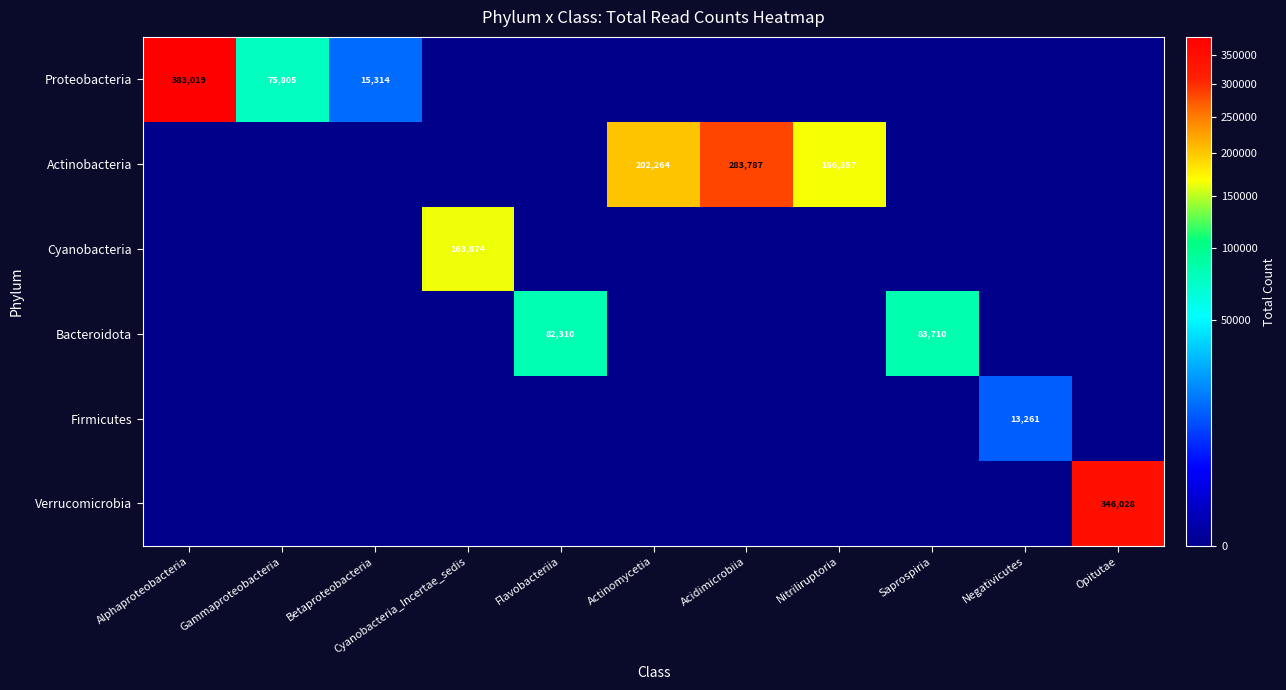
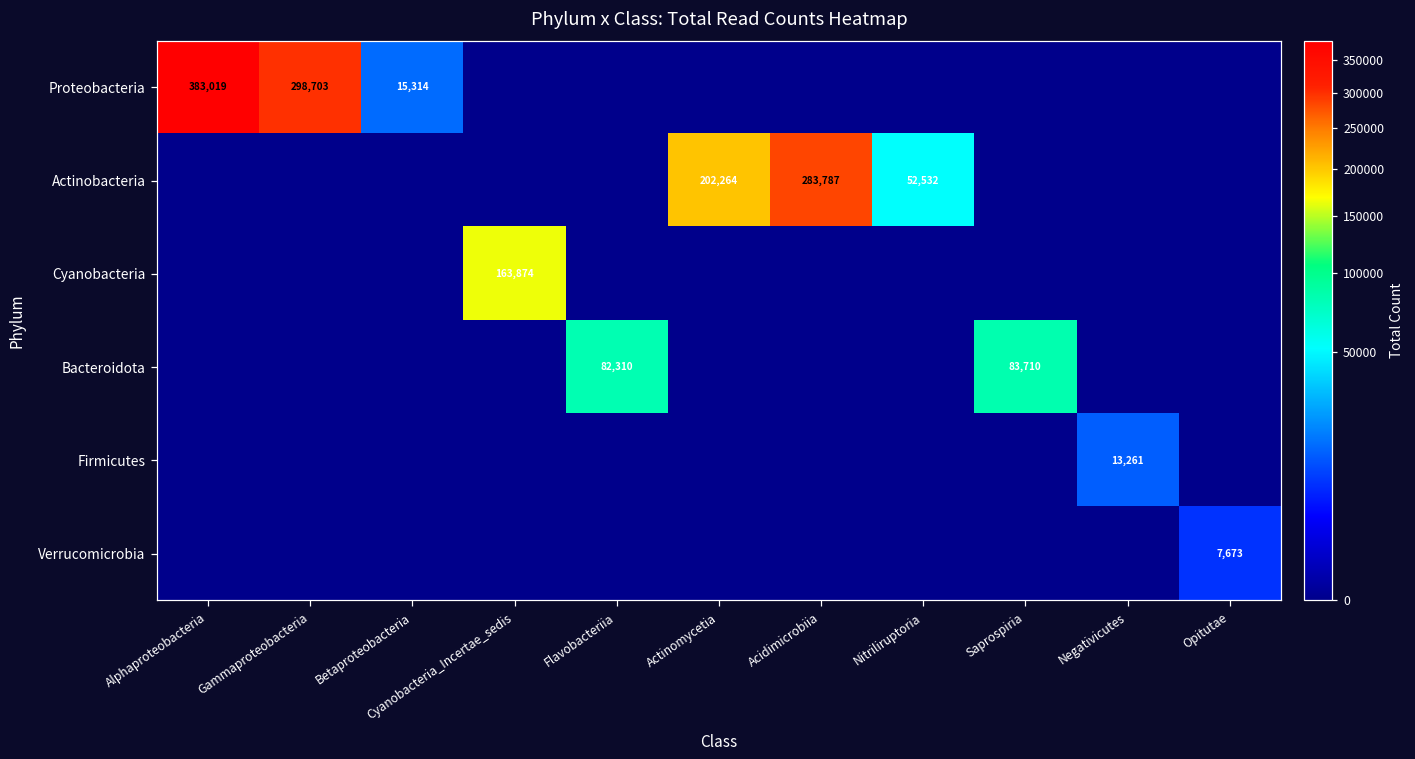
Proteobacteria, Gammaproteobacteria: 75,805 -> 298,703
Actinobacteria, Nitriliruptoria: 166,357 -> 52,532
Verrucomicrobia, Opitutae: 346,028 -> 7,673
